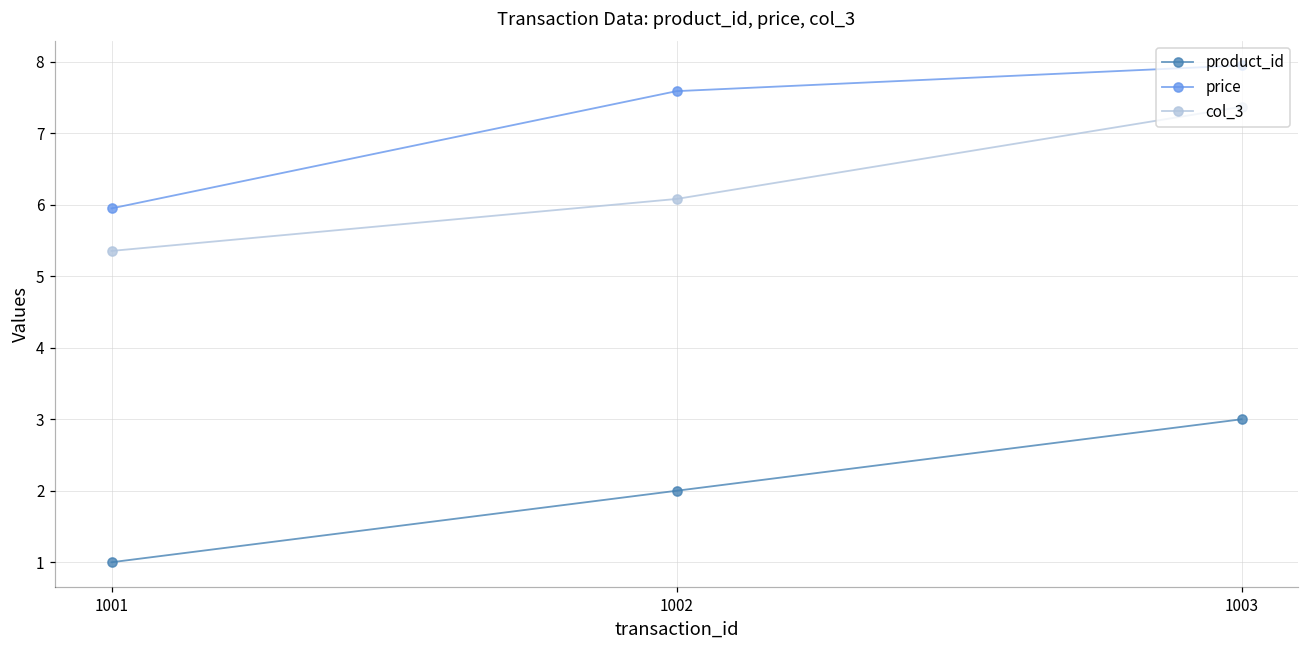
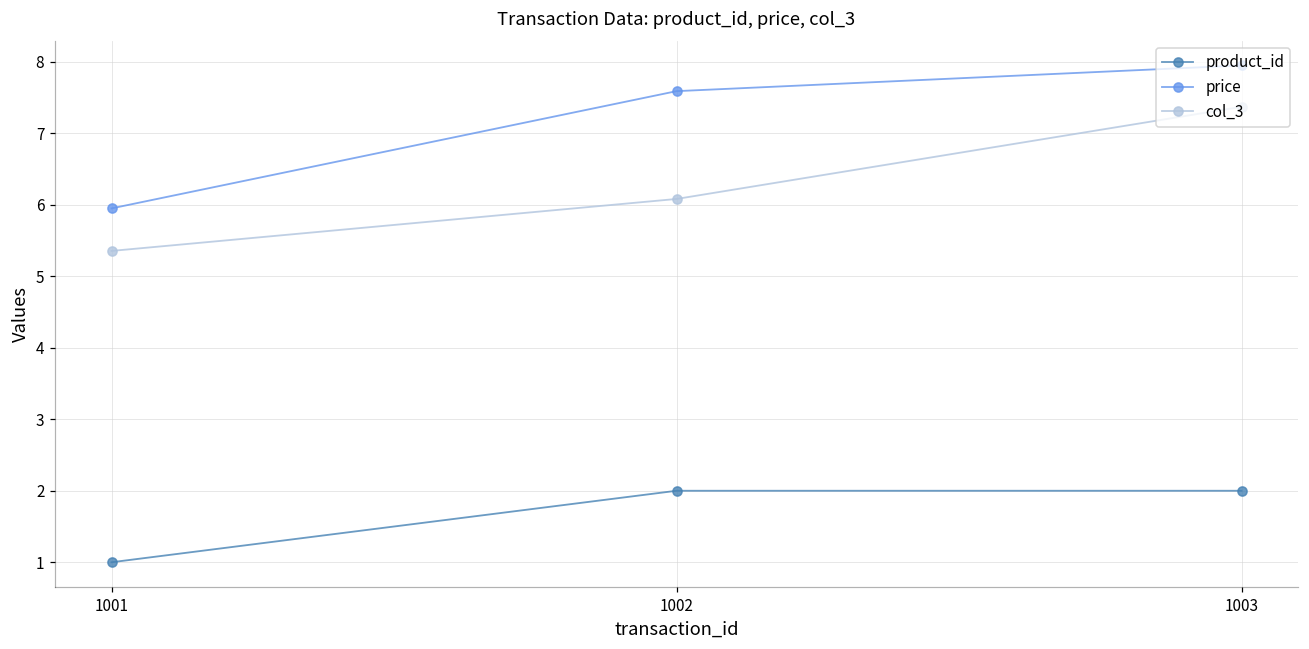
product_id, 1003: 3 -> 2
